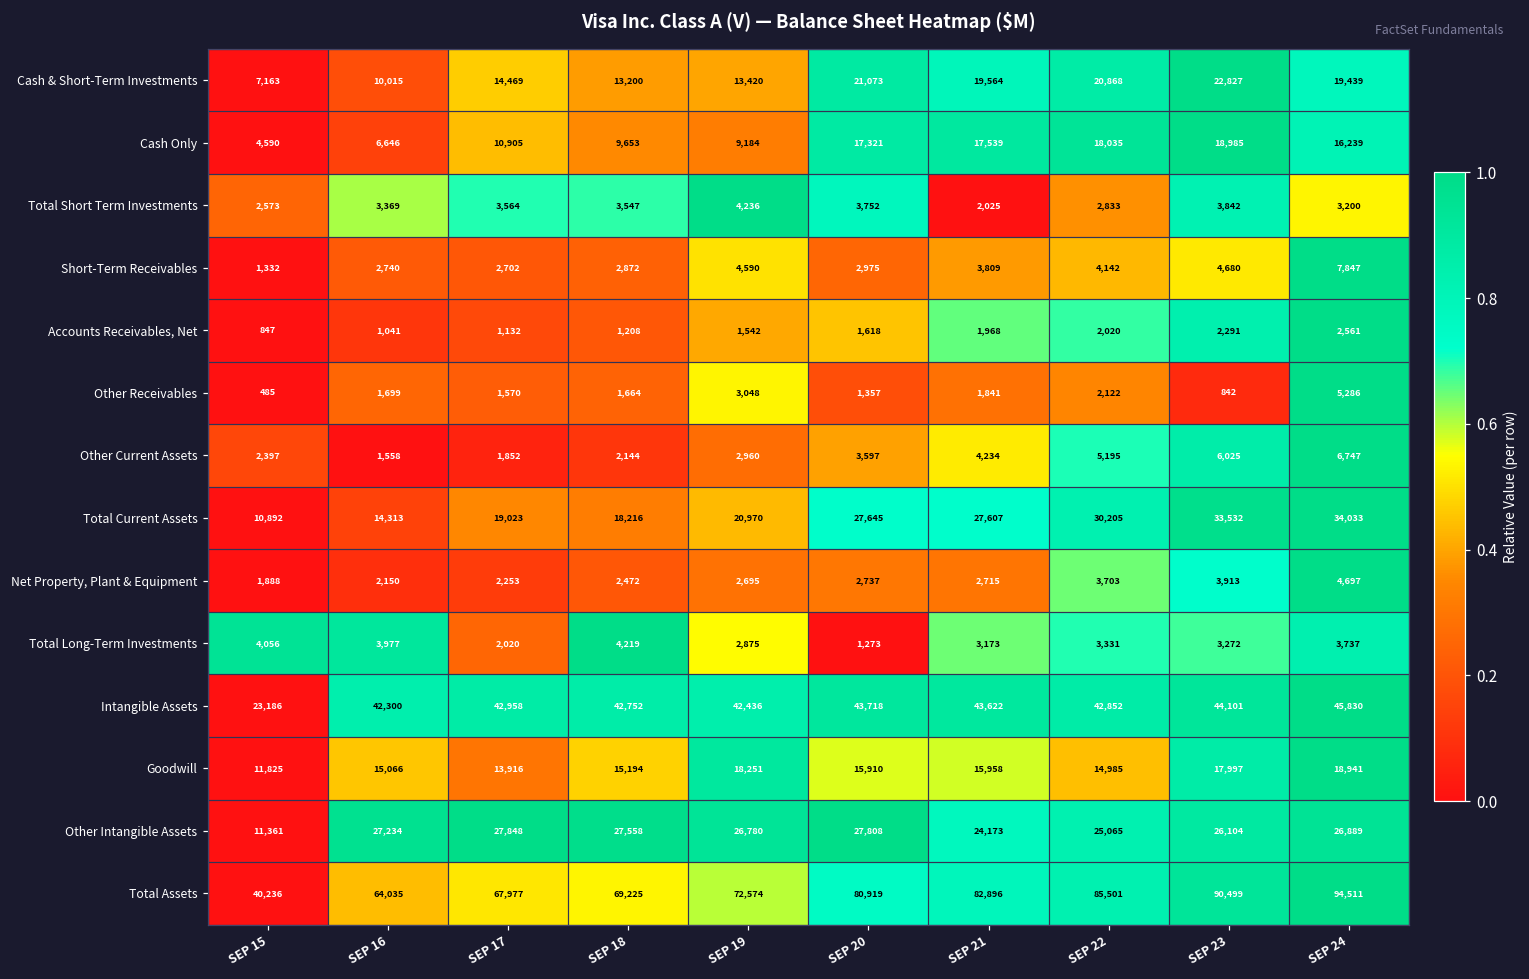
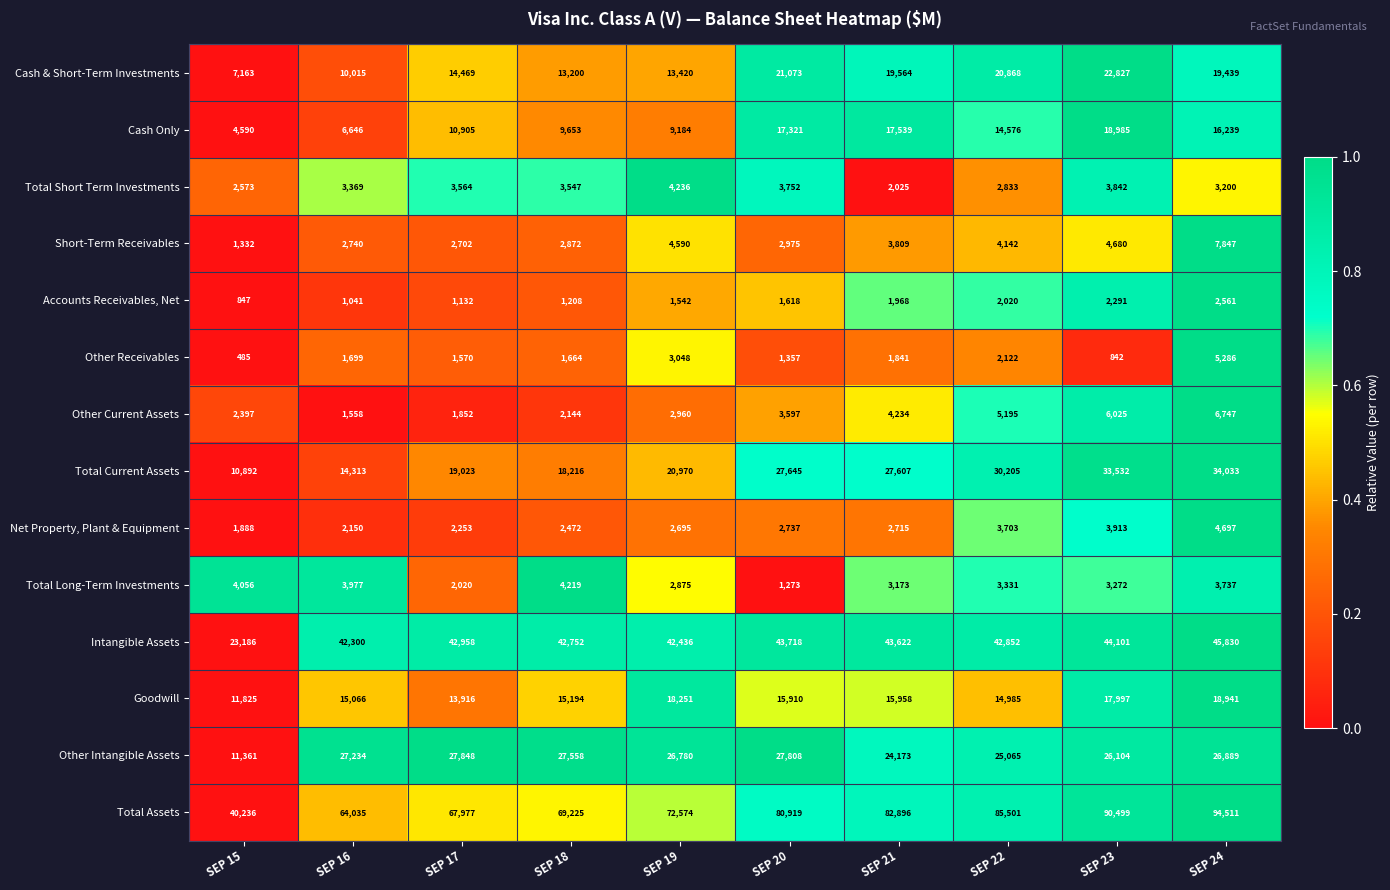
Cash Only, SEP 22: 18,035 -> 14,576
